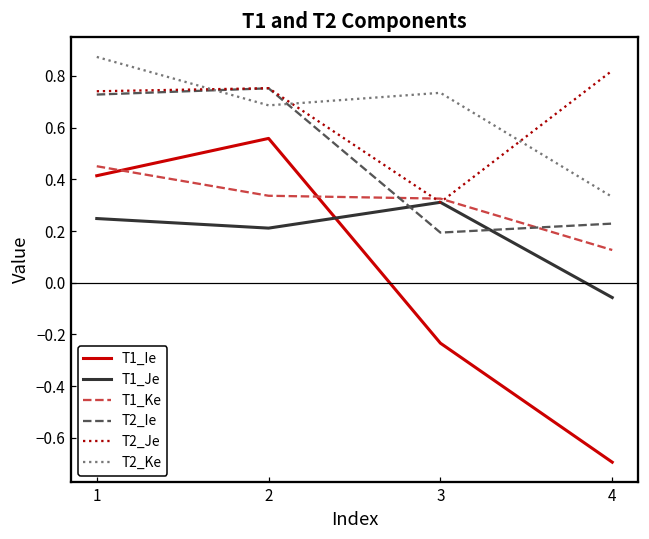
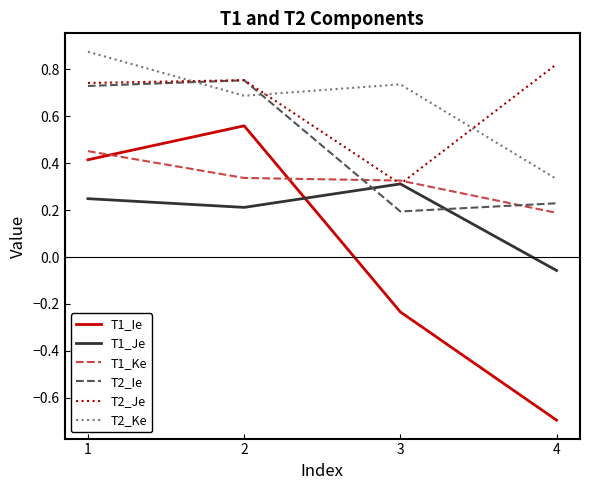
T1_Ke, 4: 0.13 -> 0.19
